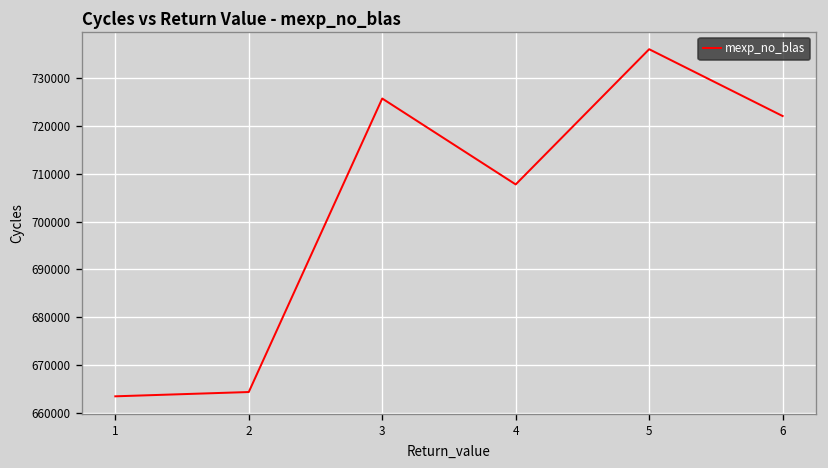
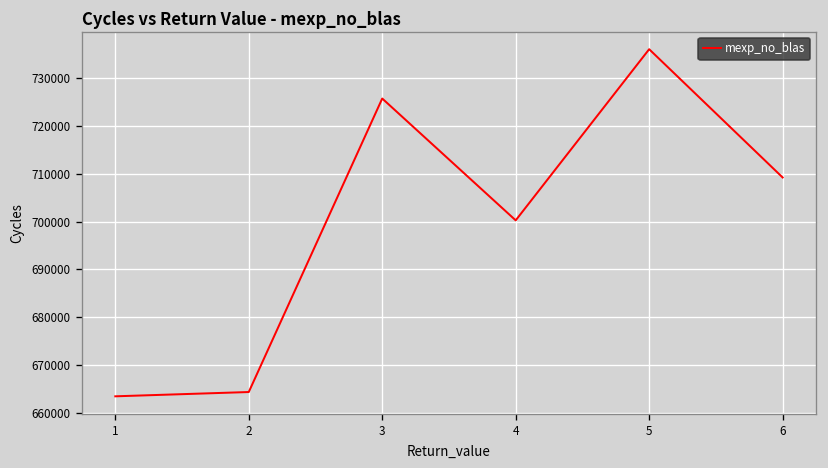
4: 708000 -> 700000
6: 722000 -> 709000
